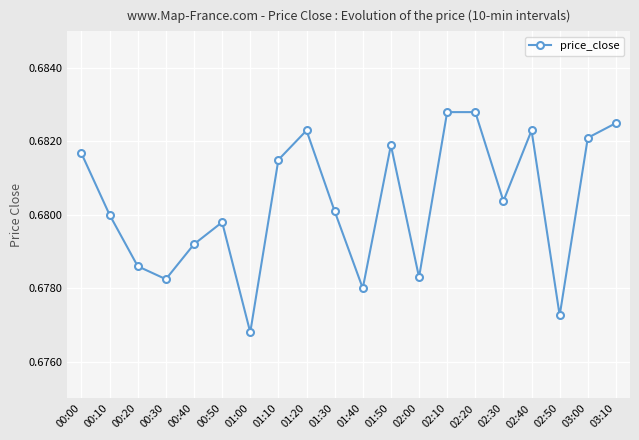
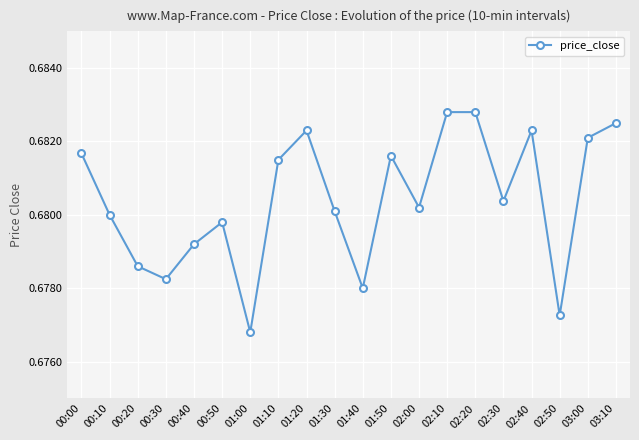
01:50: 0.6819 -> 0.6816
02:00: 0.6783 -> 0.6802
